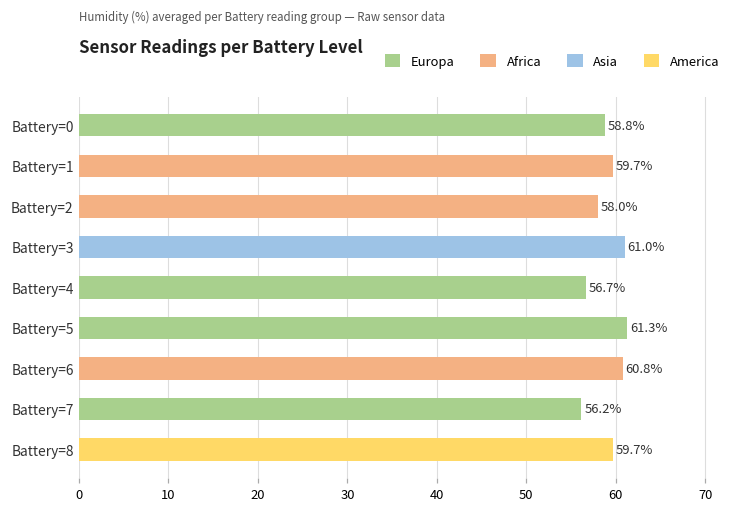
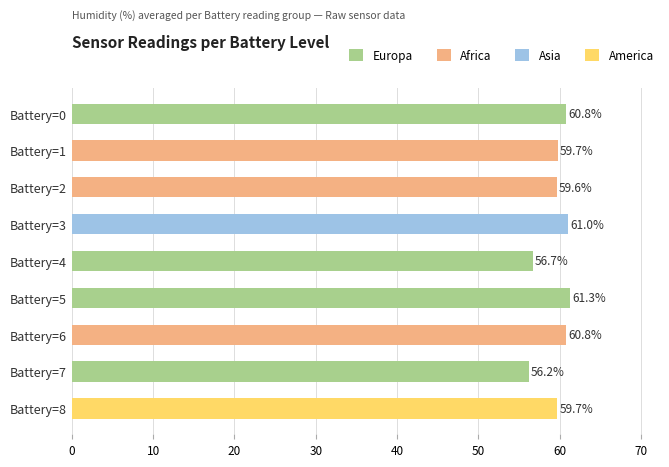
Battery=0: 58.8% -> 60.8%
Battery=2: 58.0% -> 59.6%
